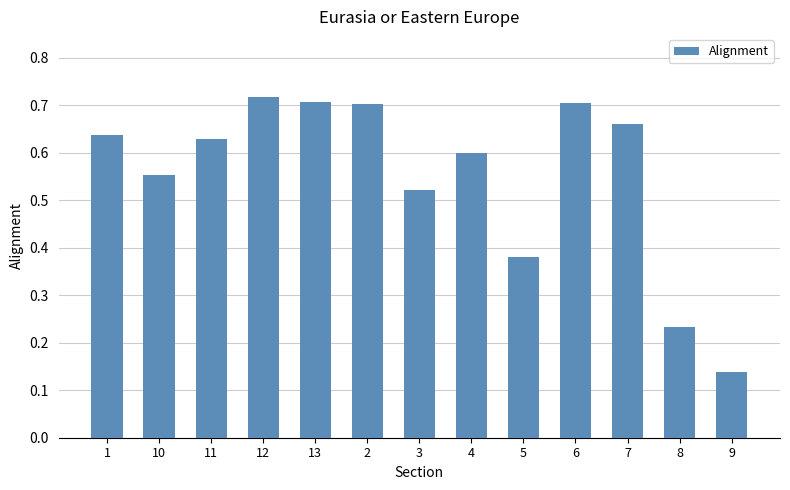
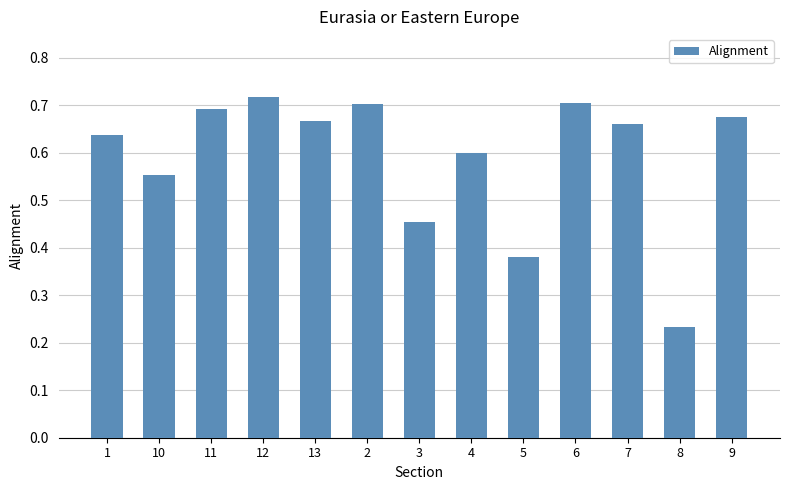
11: 0.63 -> 0.69
13: 0.71 -> 0.67
3: 0.52 -> 0.46
9: 0.14 -> 0.68
